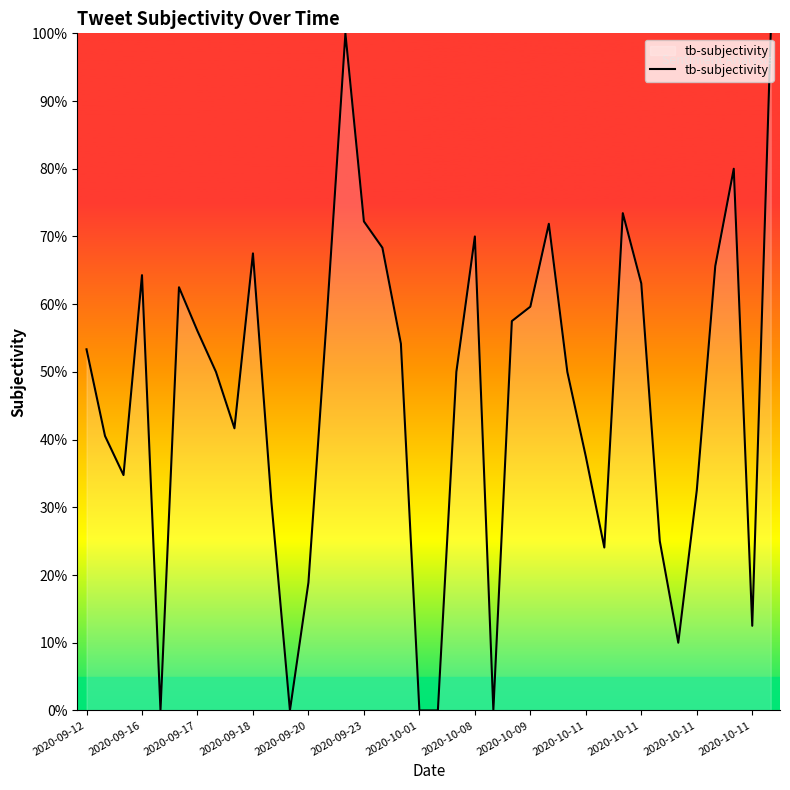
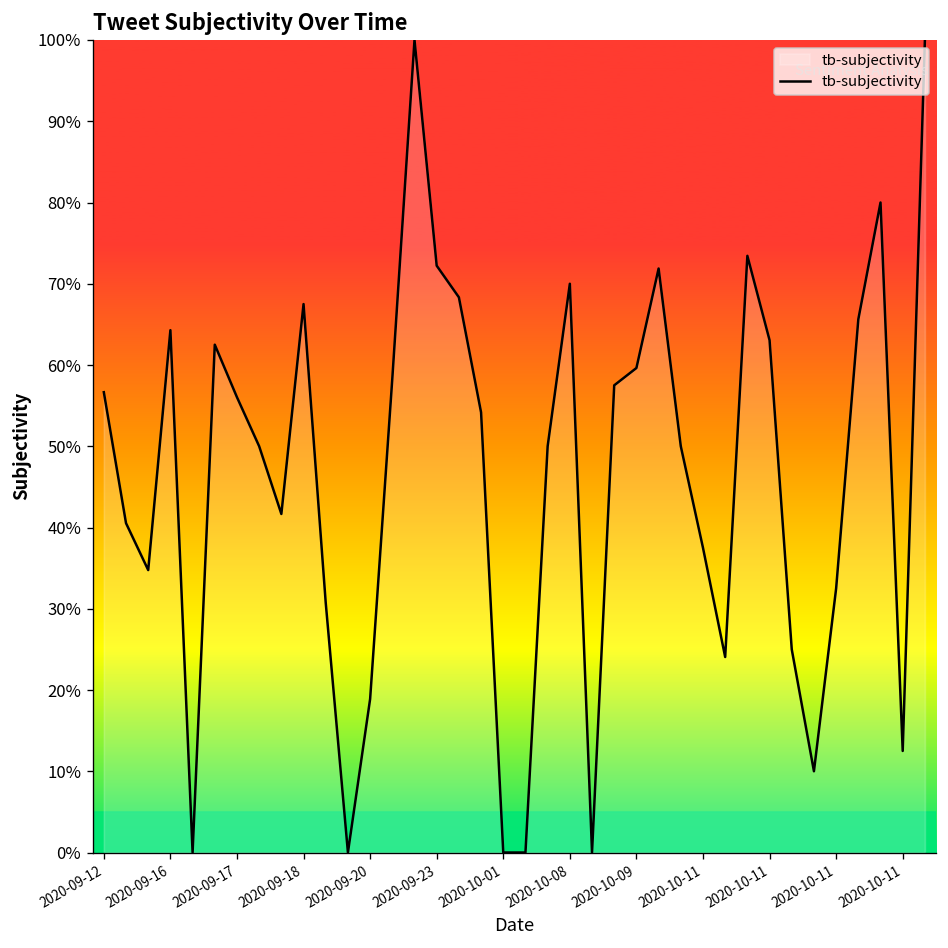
2020-09-12: 53% -> 57%
